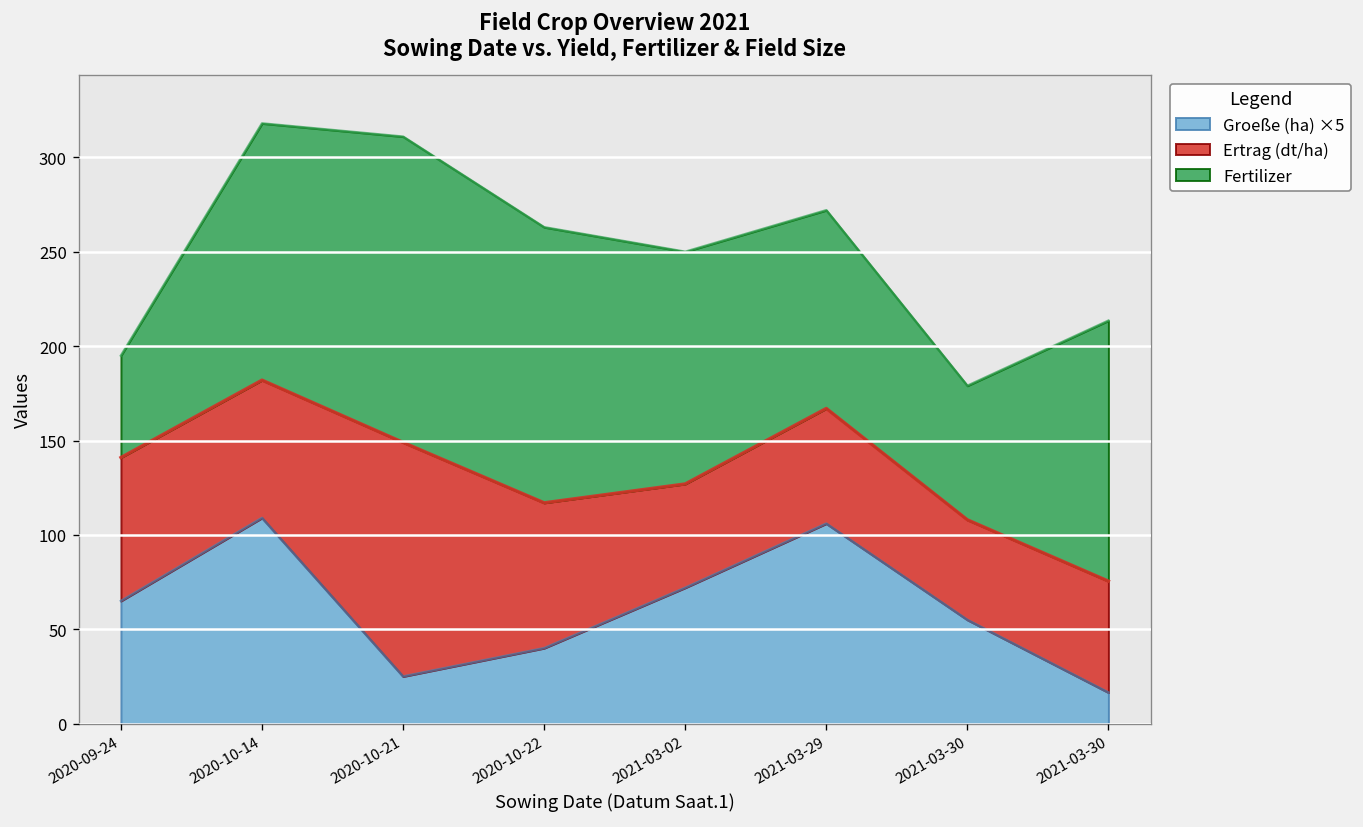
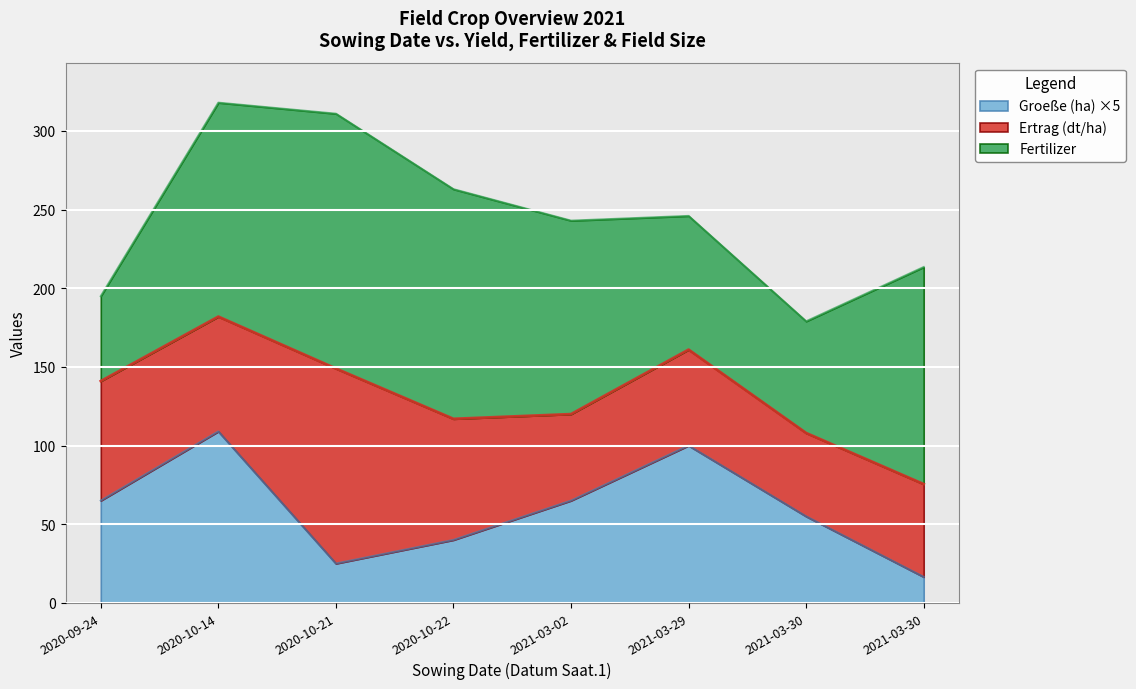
Groeße (ha) ×5, 2021-03-02: 72 -> 65
Groeße (ha) ×5, 2021-03-29: 106 -> 100
Fertilizer, 2021-03-29: 105 -> 85
